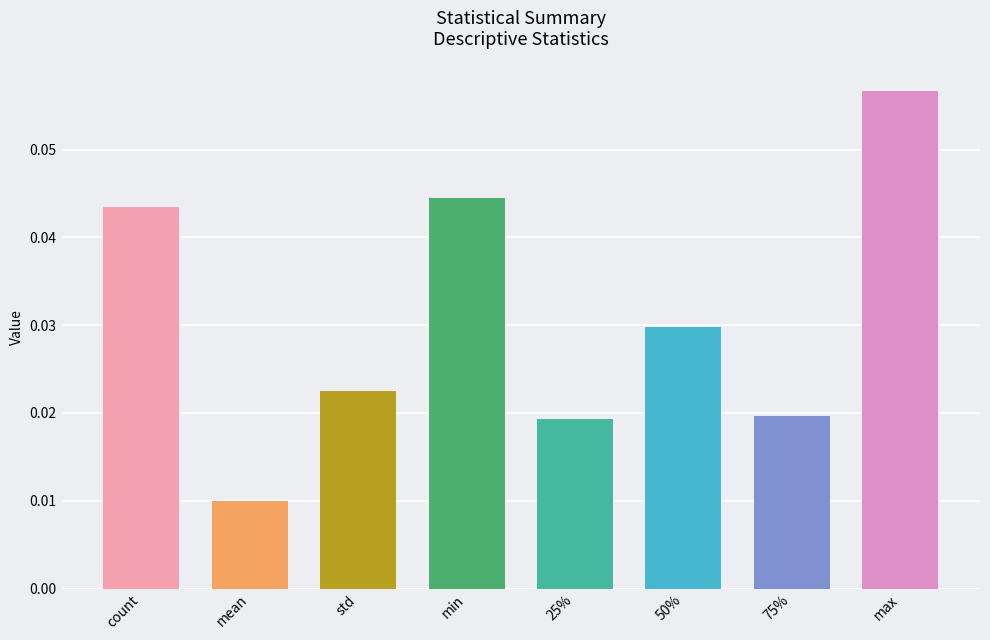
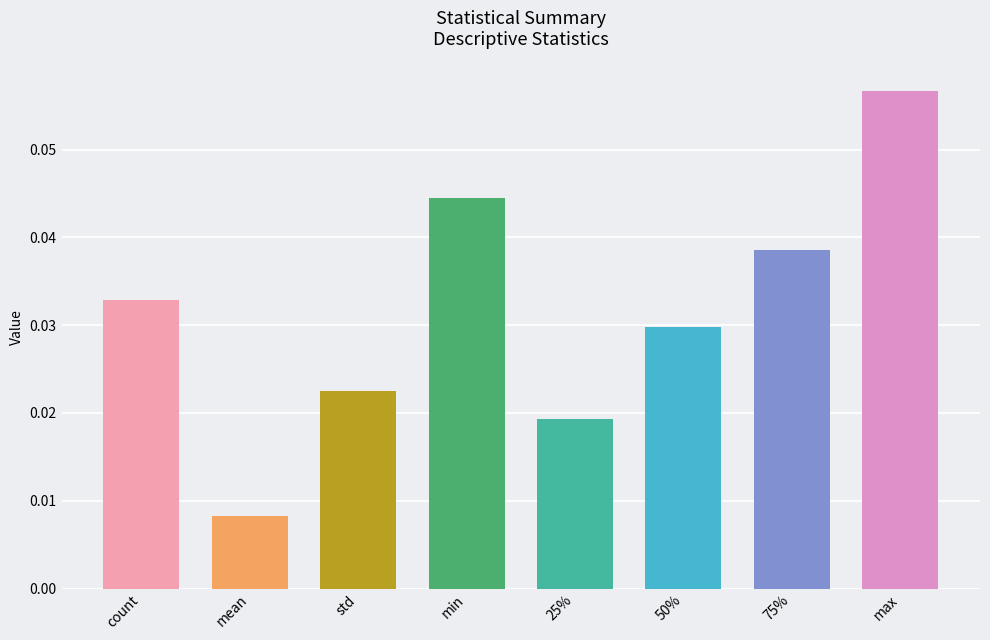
count: 0.043 -> 0.033
mean: 0.010 -> 0.008
75%: 0.020 -> 0.039
